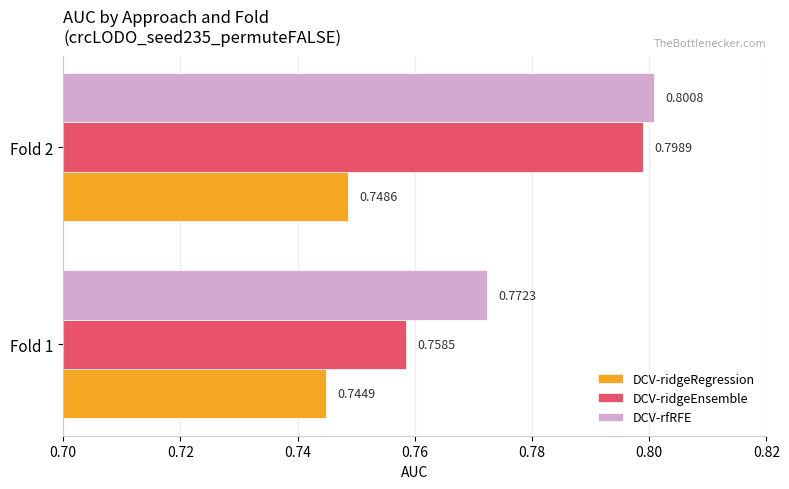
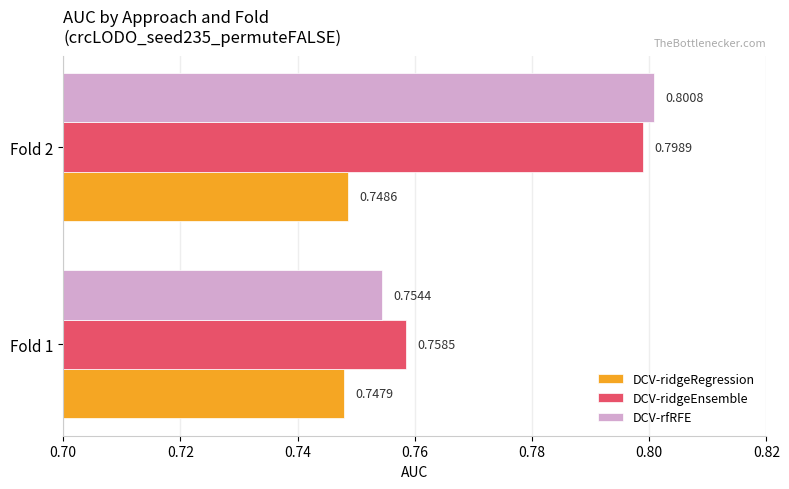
DCV-rfRFE, Fold 1: 0.7723 -> 0.7544
DCV-ridgeRegression, Fold 1: 0.7449 -> 0.7479
